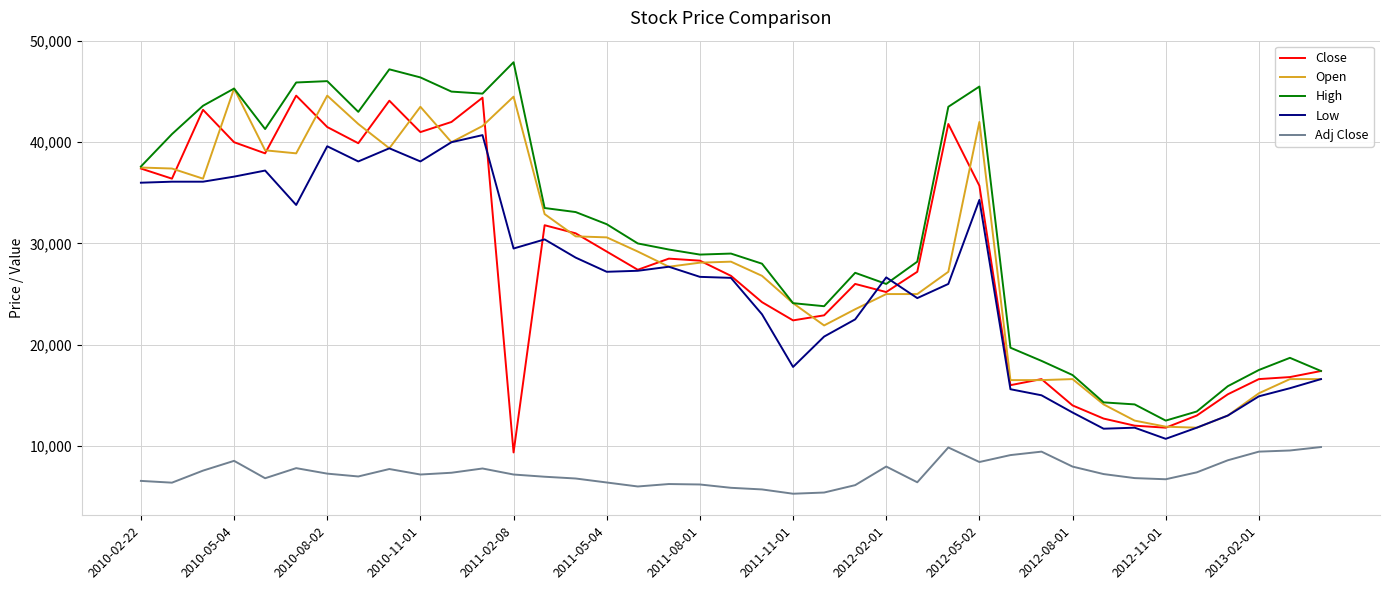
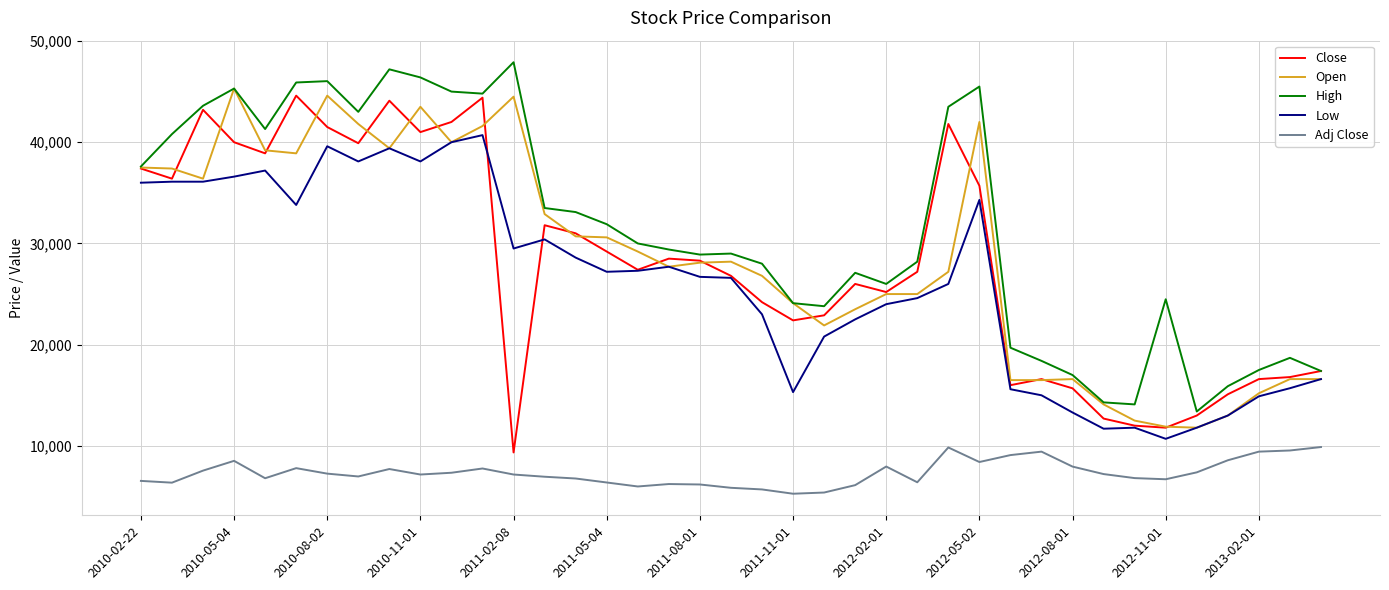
Low, 2011-11-01: 17,800 -> 15,300
Low, 2012-02-01: 26,600 -> 24,000
Close, 2012-08-01: 14,000 -> 15,700
High, 2012-11-01: 12,500 -> 24,500
